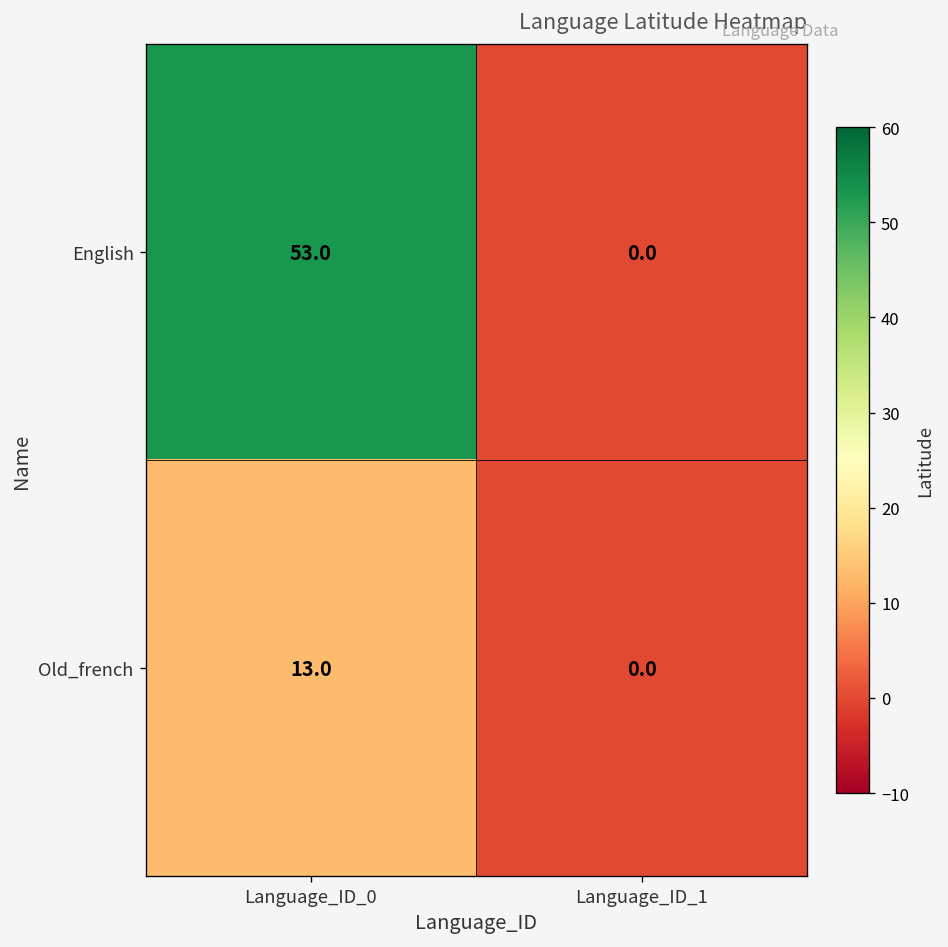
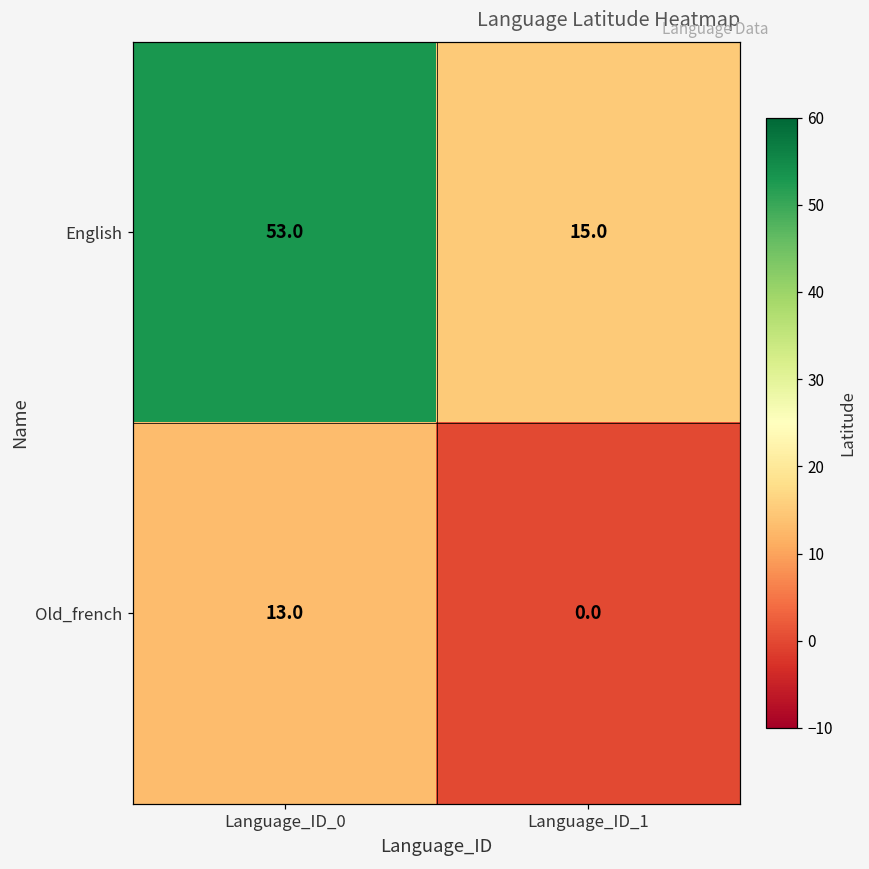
English, Language_ID_1: 0.0 -> 15.0
